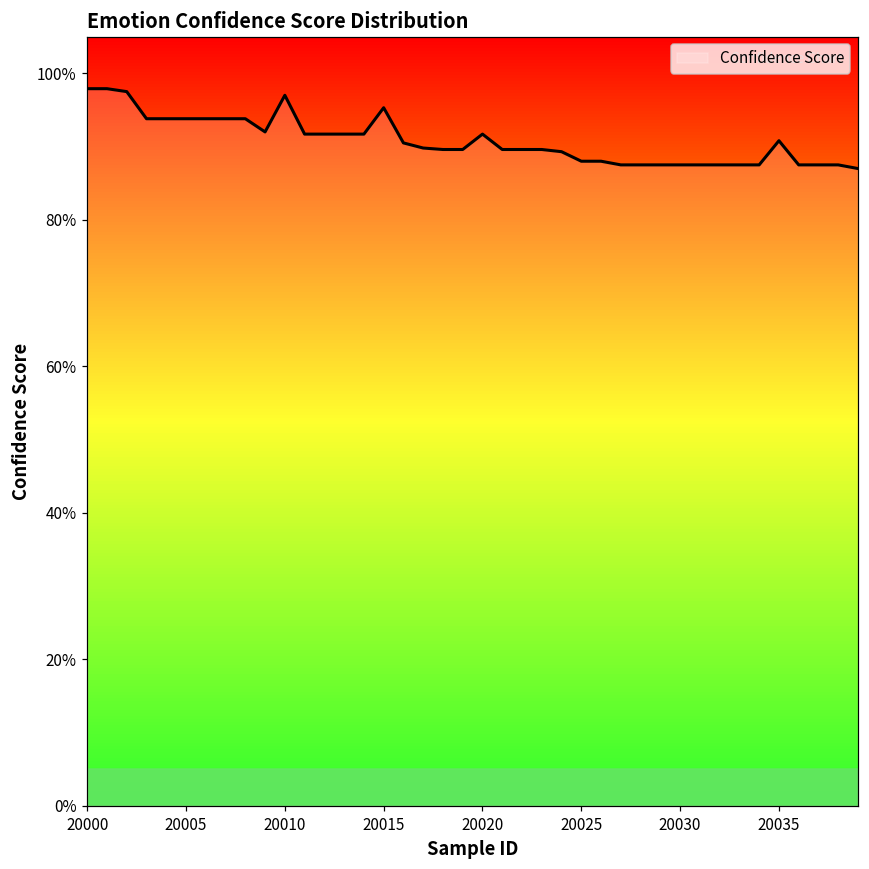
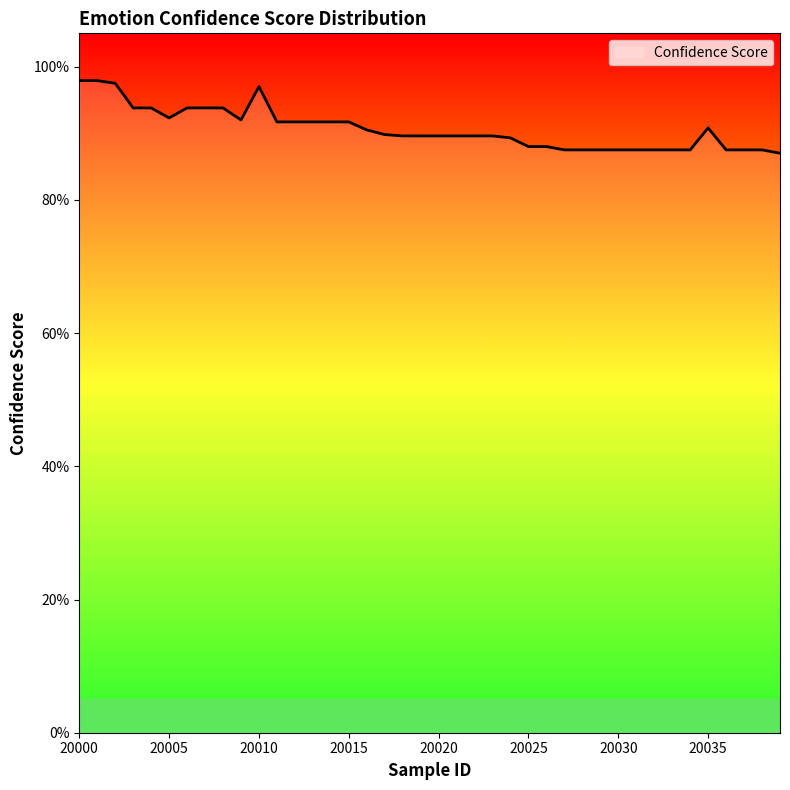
20005: 94% -> 92%
20015: 95% -> 92%
20020: 92% -> 90%
